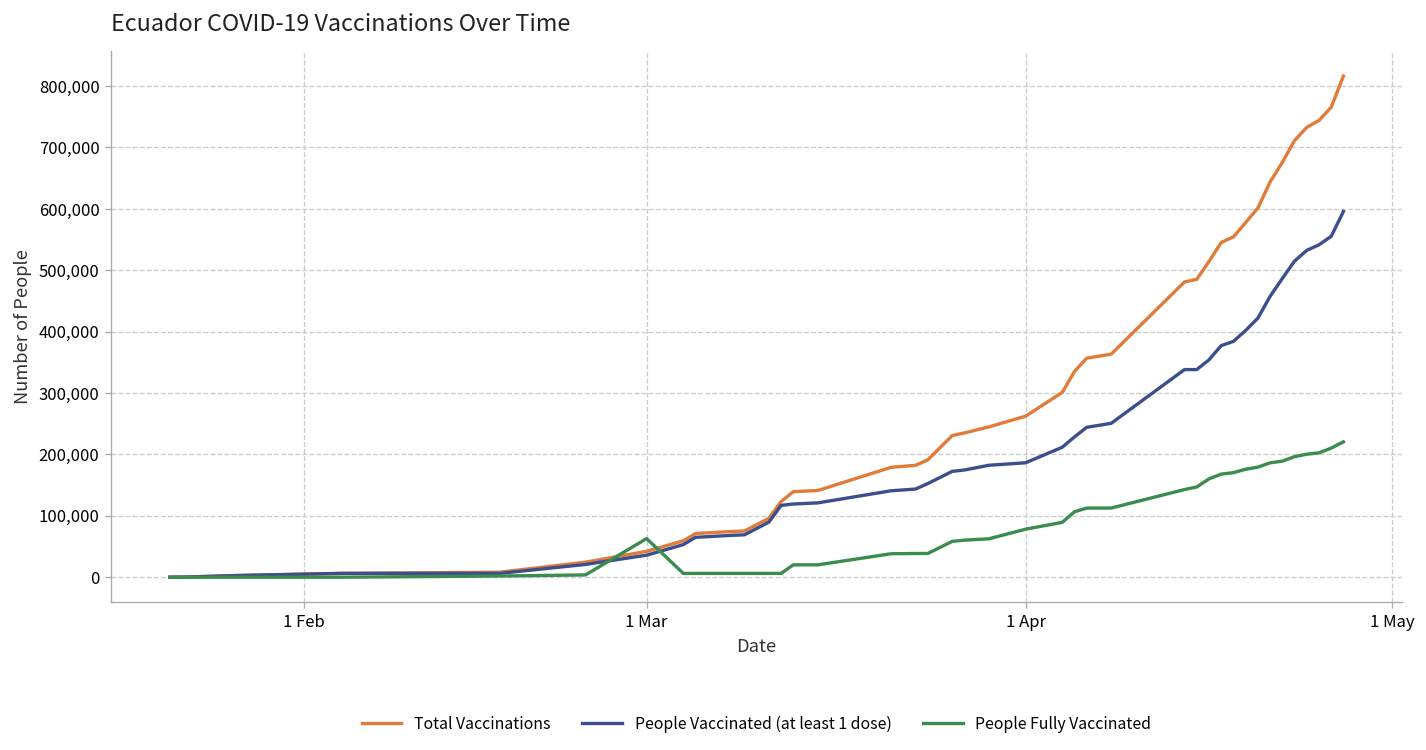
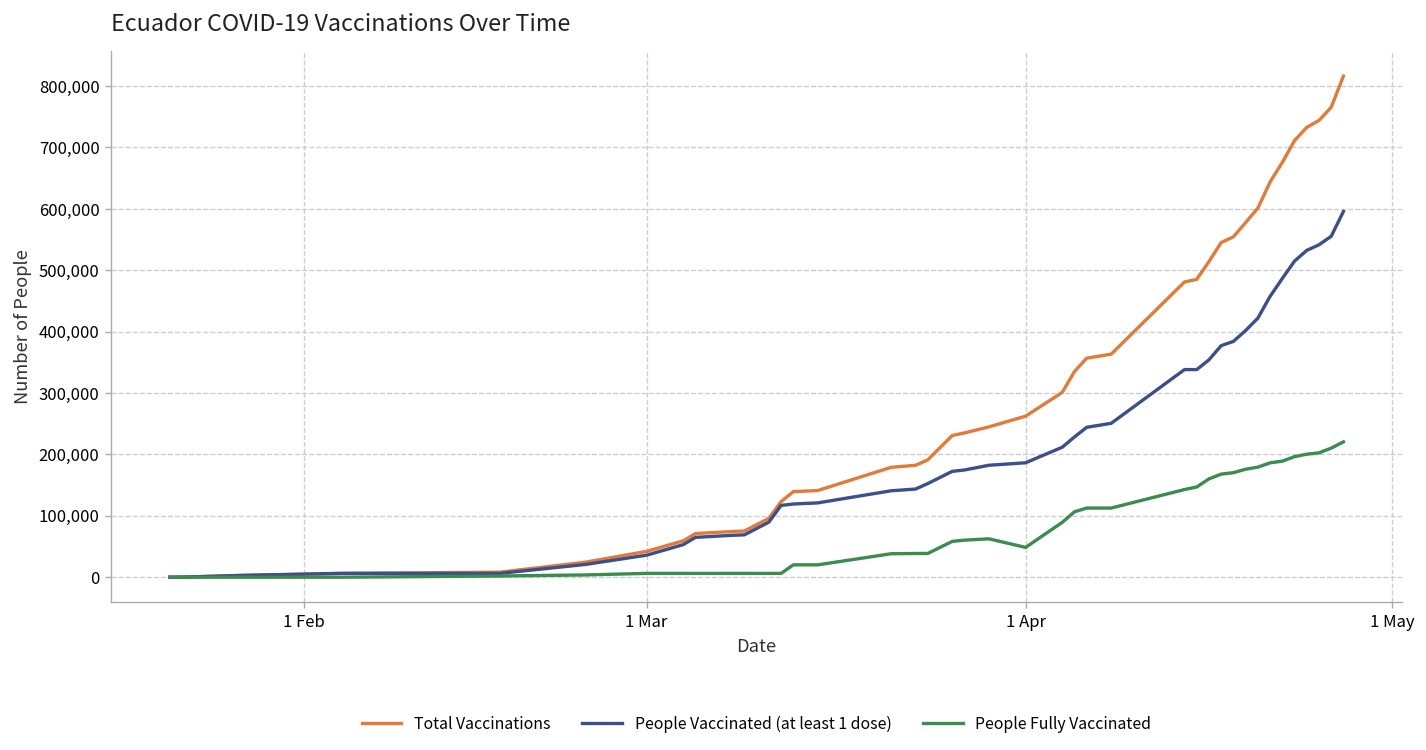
People Fully Vaccinated, 1 Mar: 60,000 -> 10,000
People Fully Vaccinated, 1 Apr: 80,000 -> 50,000
